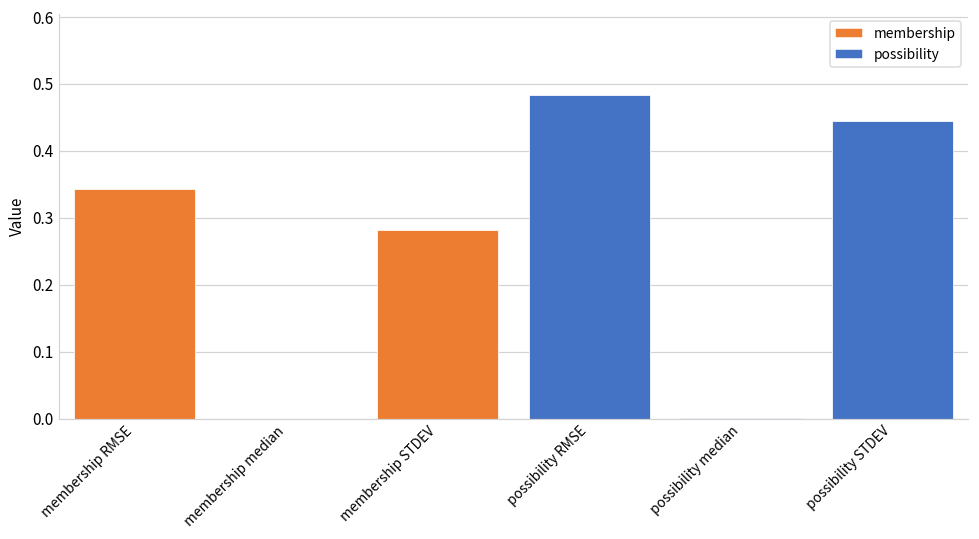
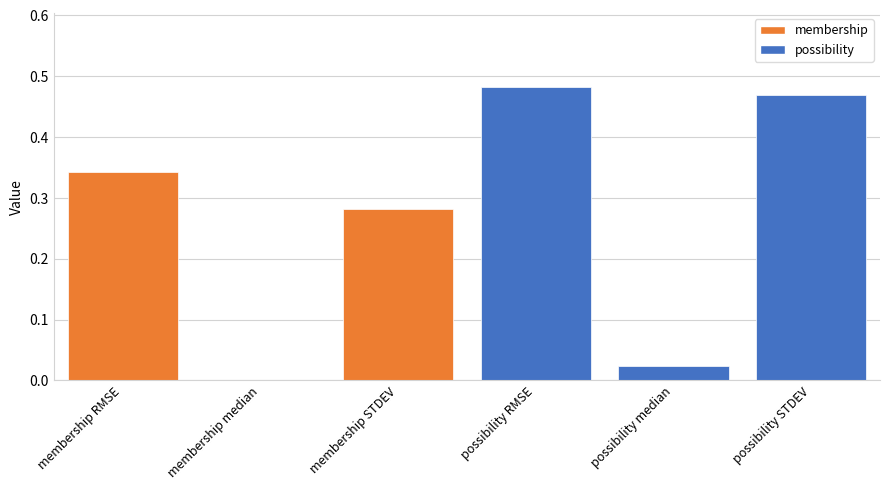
possibility median: 0.00 -> 0.02
possibility STDEV: 0.45 -> 0.47
